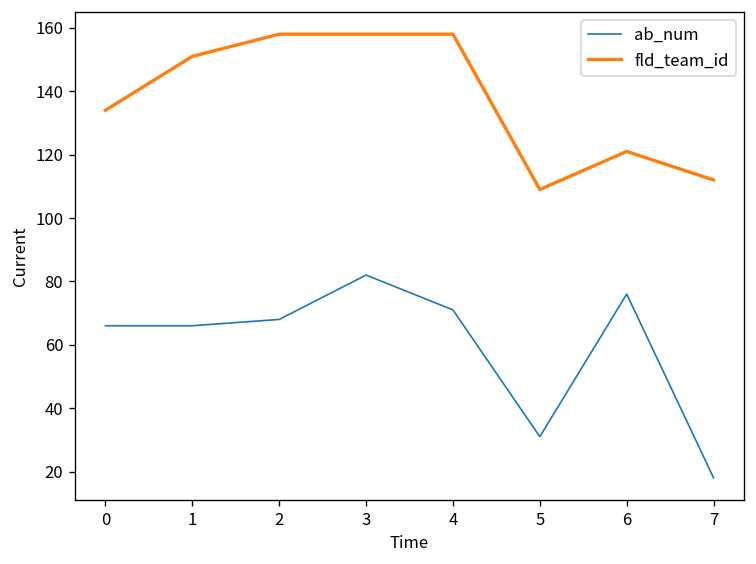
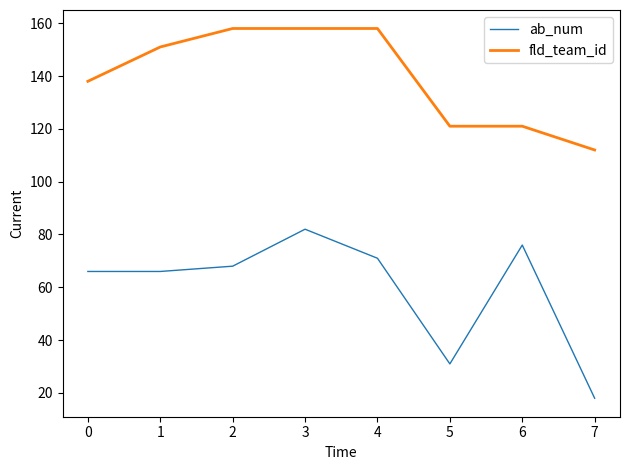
fld_team_id, 0: 134 -> 138
fld_team_id, 5: 109 -> 121
